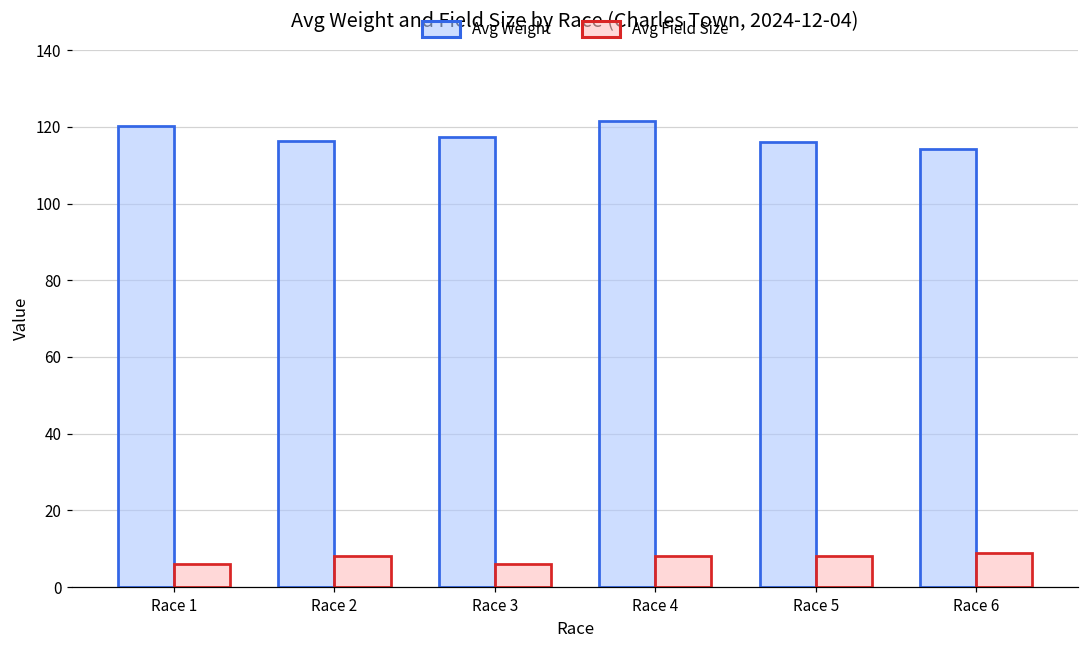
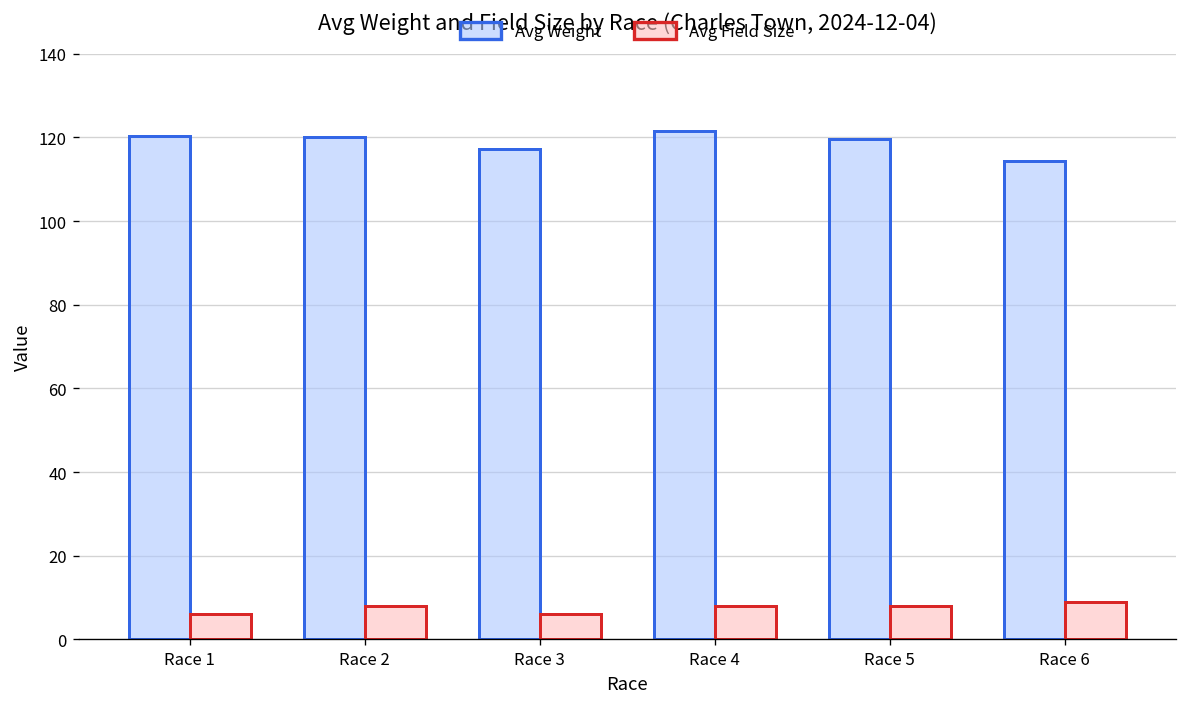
Avg Weight, Race 2: 116 -> 120
Avg Weight, Race 5: 116 -> 120
